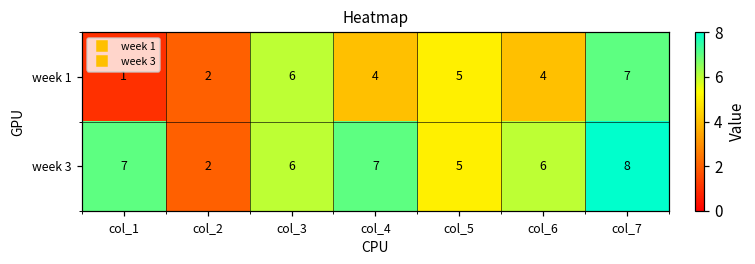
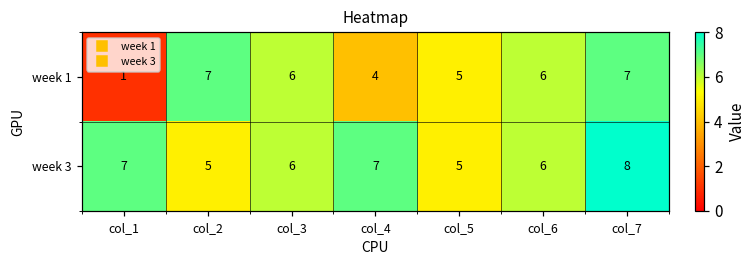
week 1, col_2: 2 -> 7
week 1, col_6: 4 -> 6
week 3, col_2: 2 -> 5
